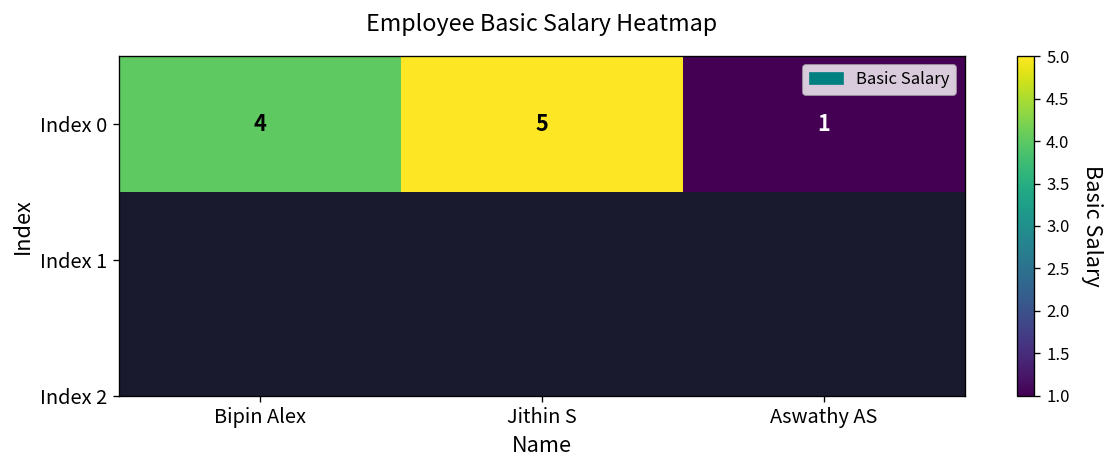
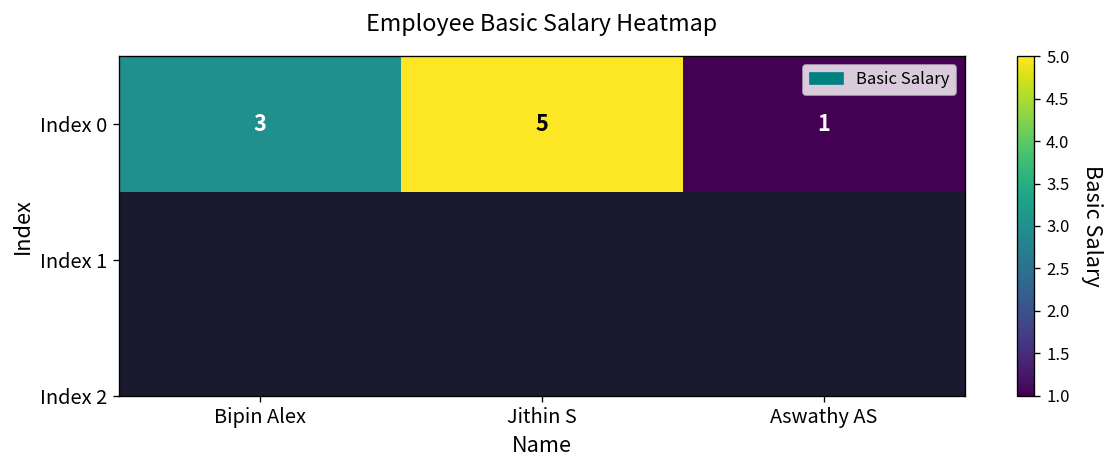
Index 0, Bipin Alex: 4 -> 3
